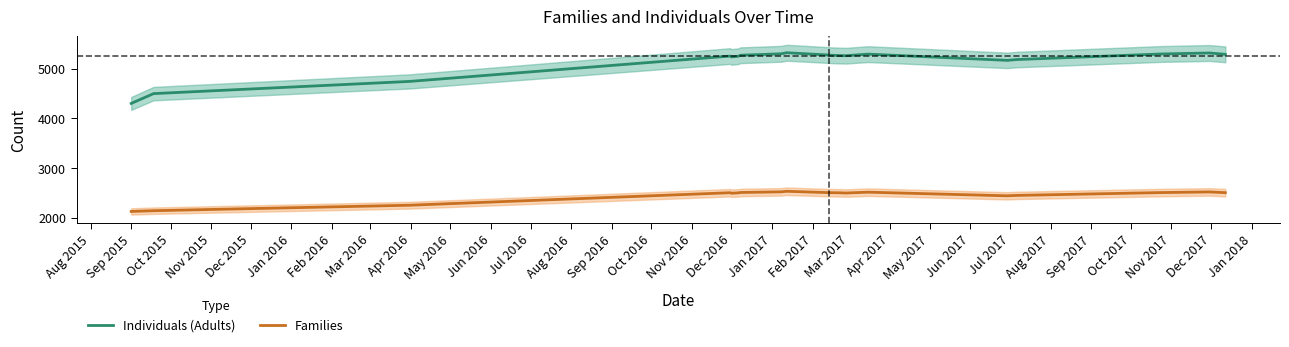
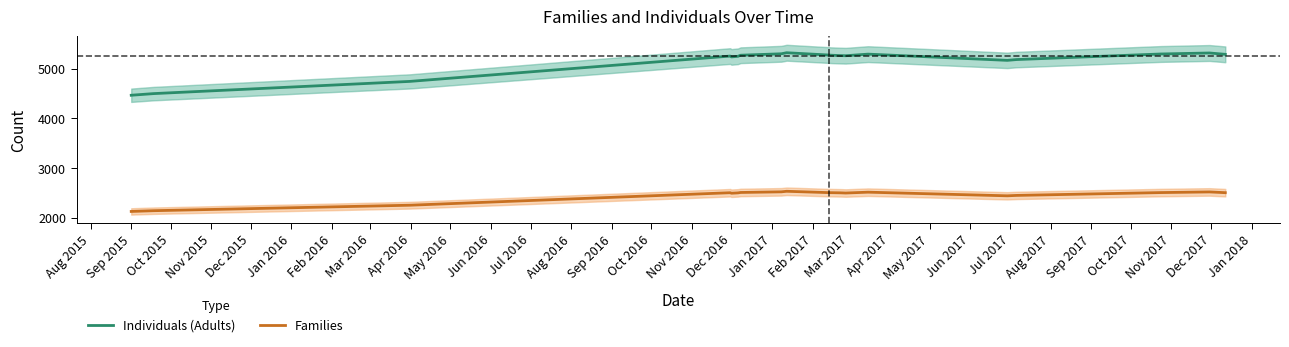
Individuals (Adults), Sep 2015: 4300 -> 4500
